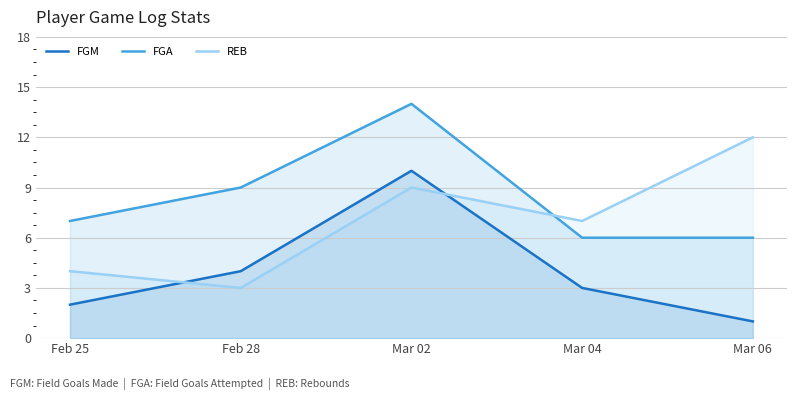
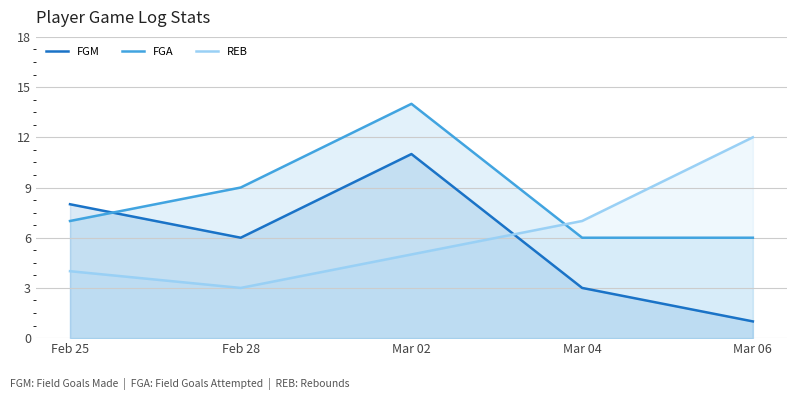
FGM, Feb 25: 2 -> 8
FGM, Feb 28: 4 -> 6
FGM, Mar 02: 10 -> 11
REB, Mar 02: 9 -> 5
